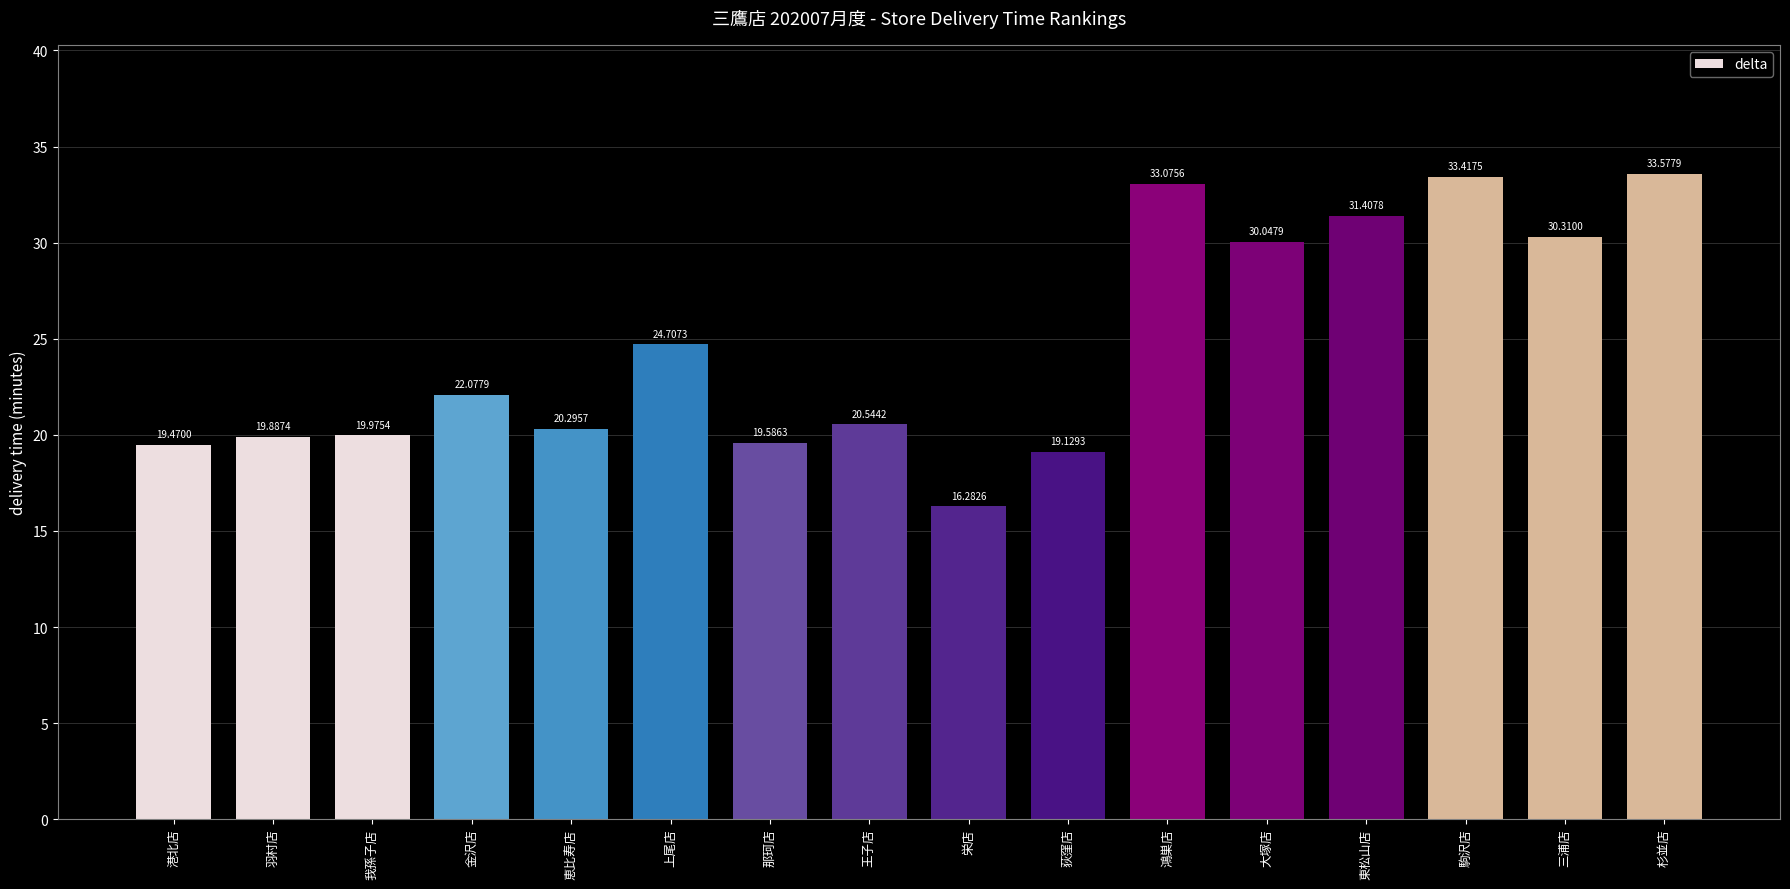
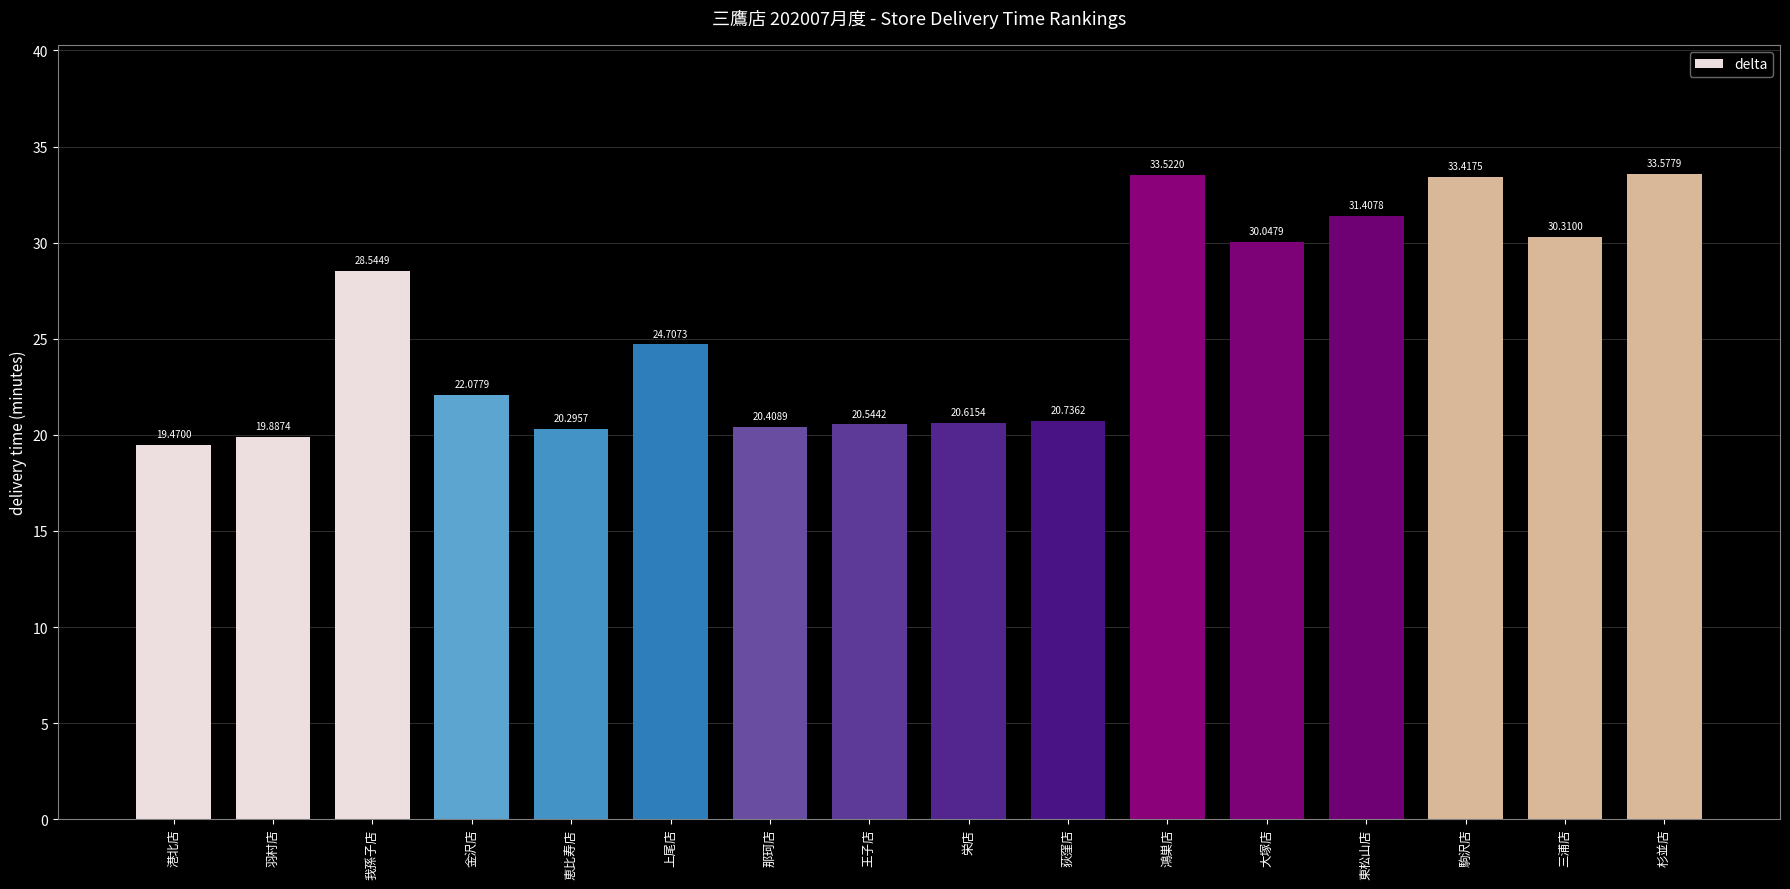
我孫子店: 19.9754 -> 28.5449
那珂店: 19.5863 -> 20.4089
栄店: 16.2826 -> 20.6154
荻窪店: 19.1293 -> 20.7362
鴻巣店: 33.0756 -> 33.5220
